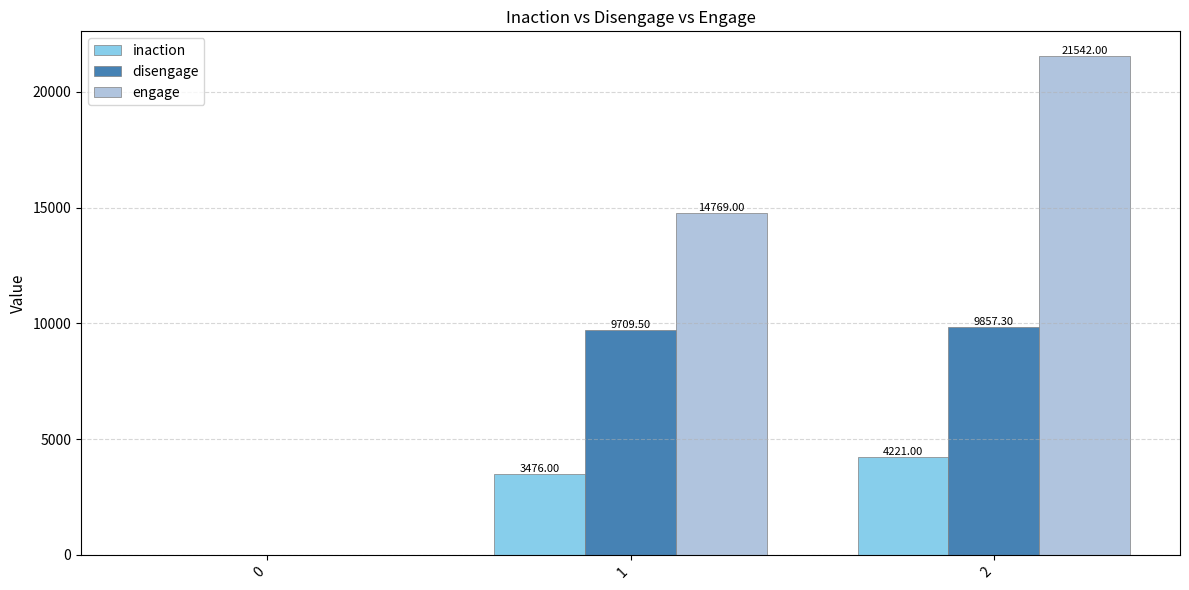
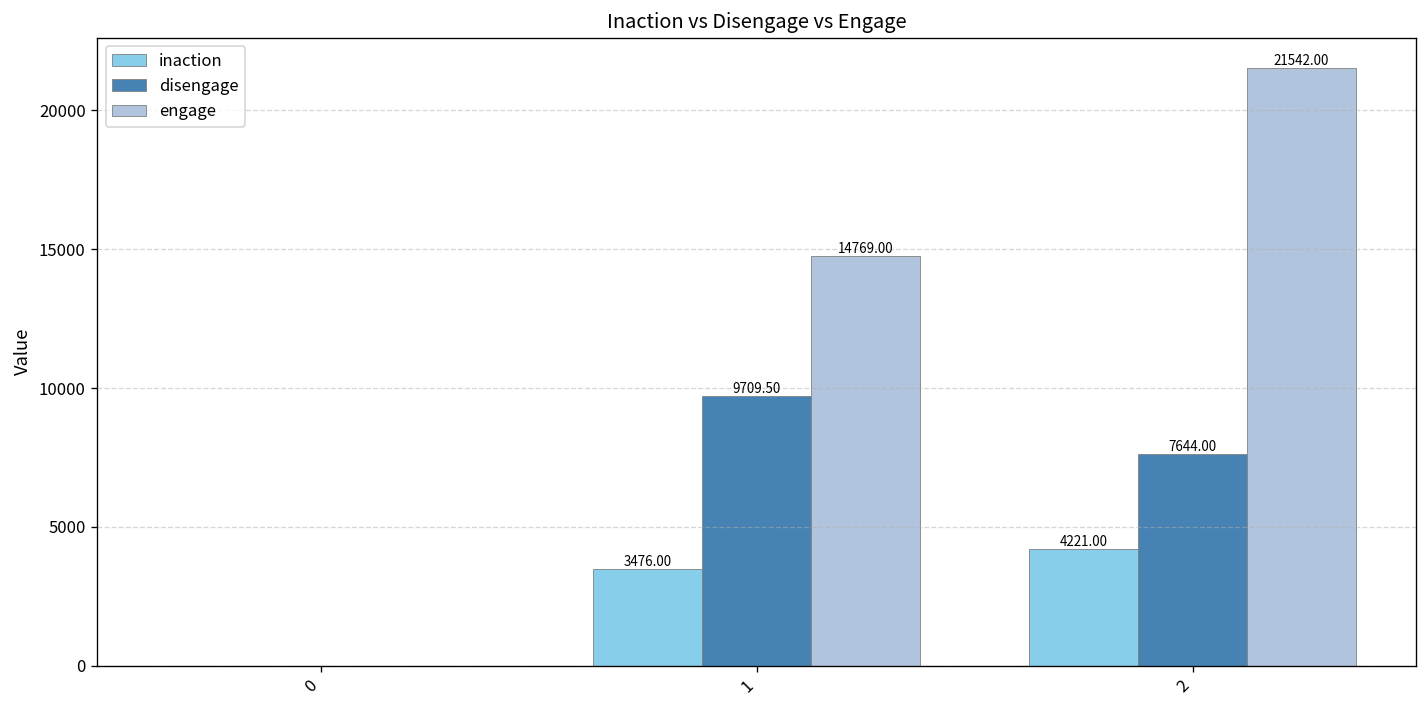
disengage, 2: 9857.30 -> 7644.00
